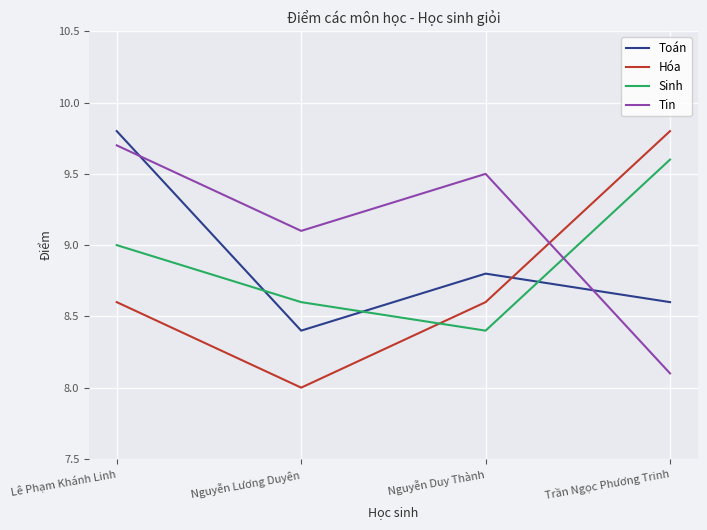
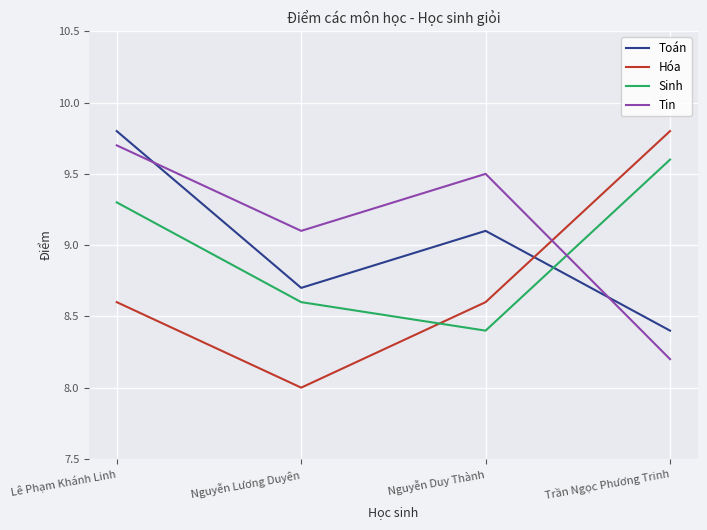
Sinh, Lê Phạm Khánh Linh: 9.0 -> 9.3
Toán, Nguyễn Lương Duyên: 8.4 -> 8.7
Toán, Nguyễn Duy Thành: 8.8 -> 9.1
Toán, Trần Ngọc Phương Trinh: 8.6 -> 8.4
Tin, Trần Ngọc Phương Trinh: 8.1 -> 8.2
